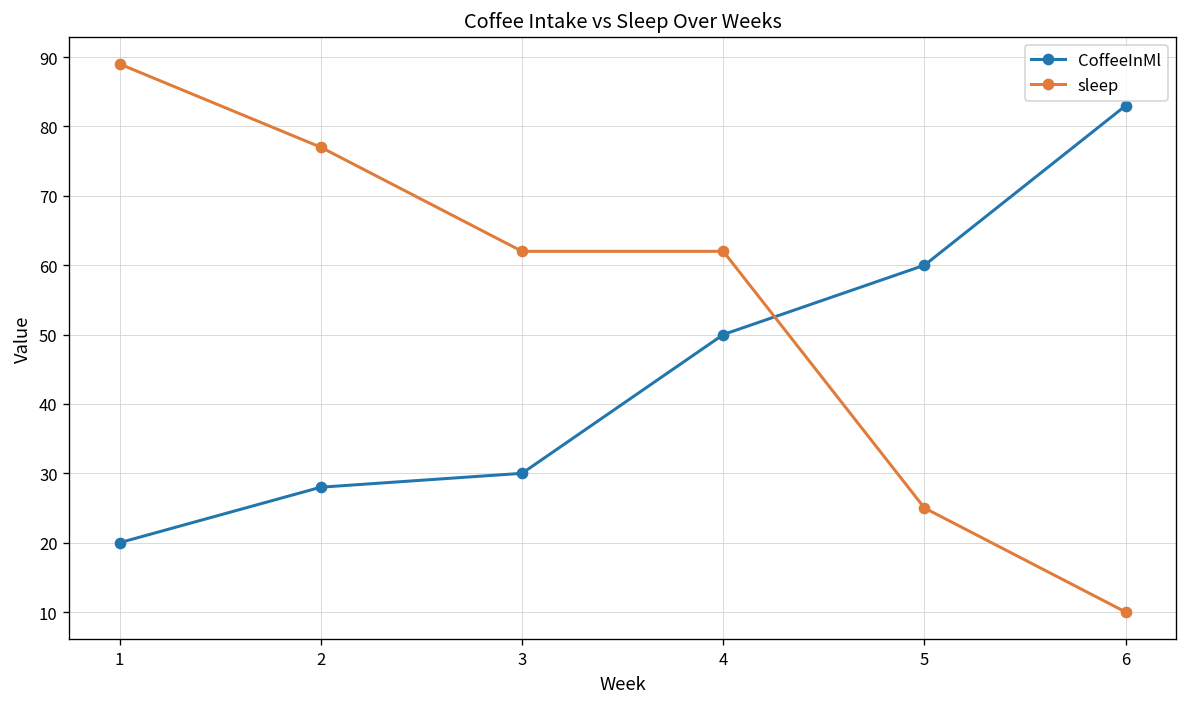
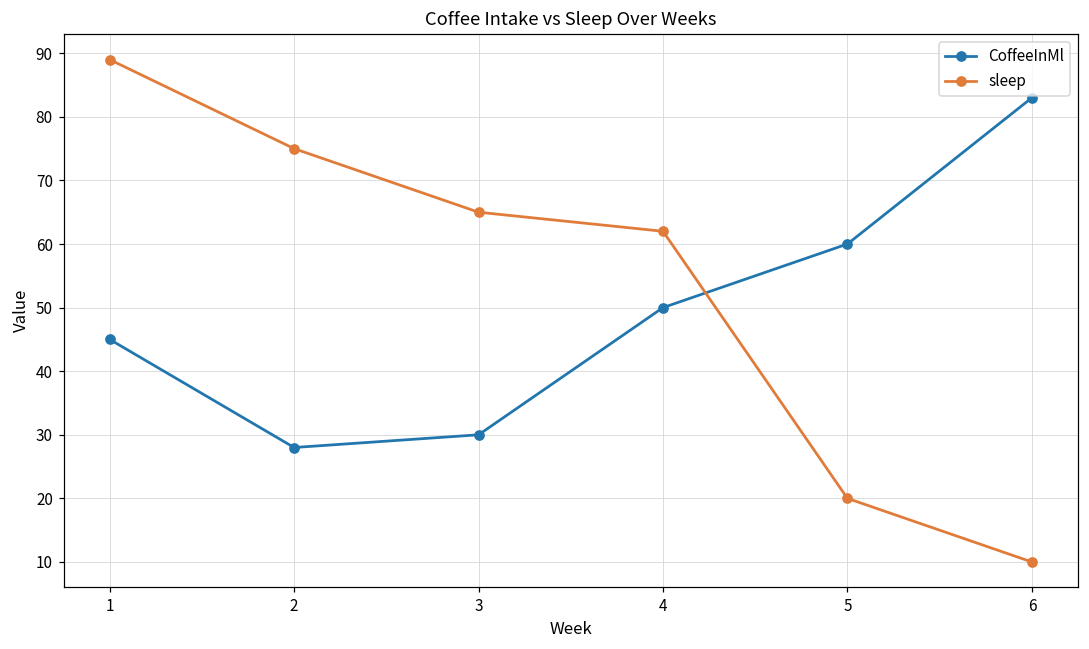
CoffeeInMl, 1: 20 -> 45
sleep, 2: 77 -> 75
sleep, 3: 62 -> 65
sleep, 5: 25 -> 20
